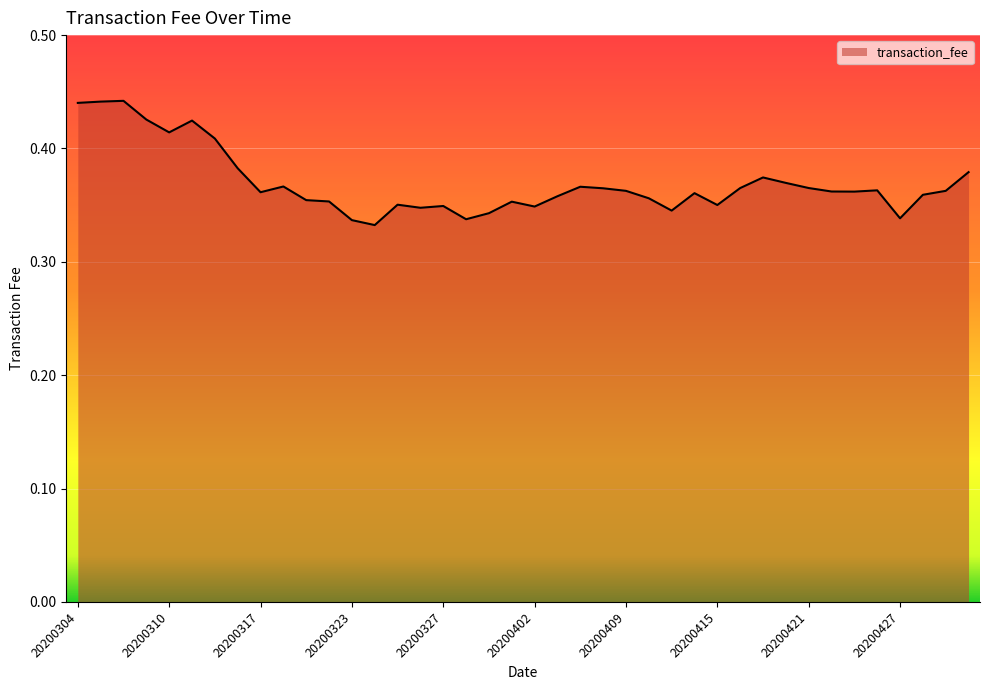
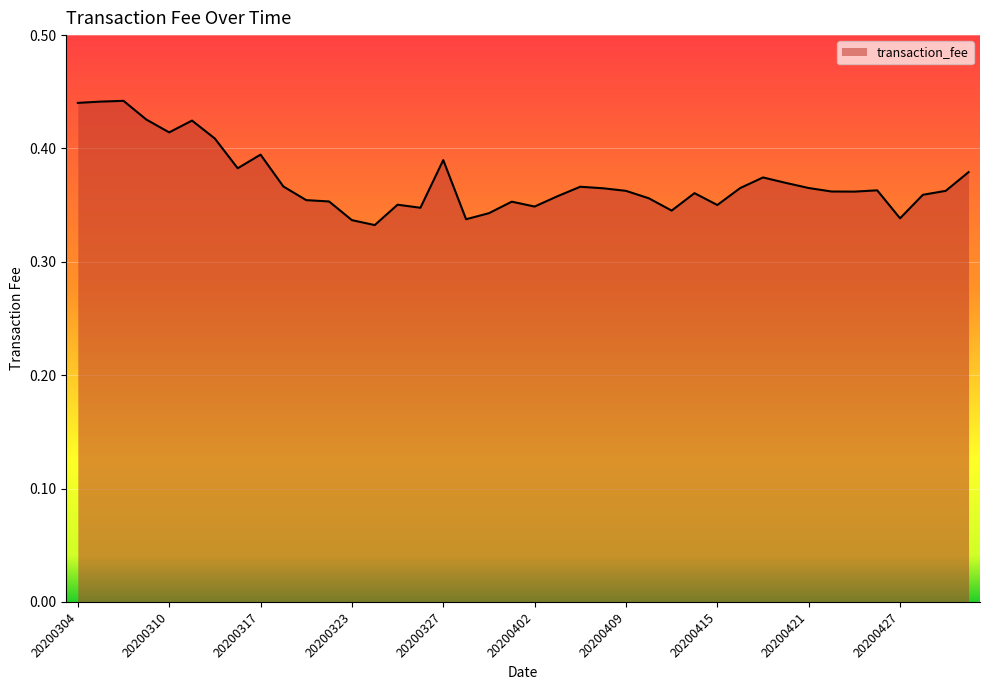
20200317: 0.361 -> 0.395
20200327: 0.349 -> 0.390
